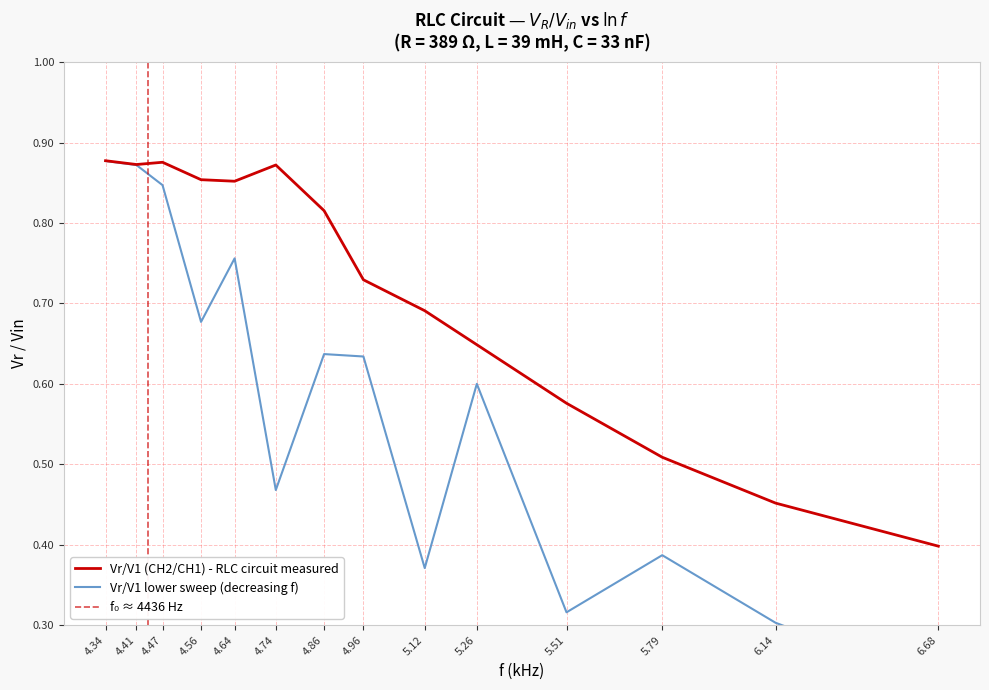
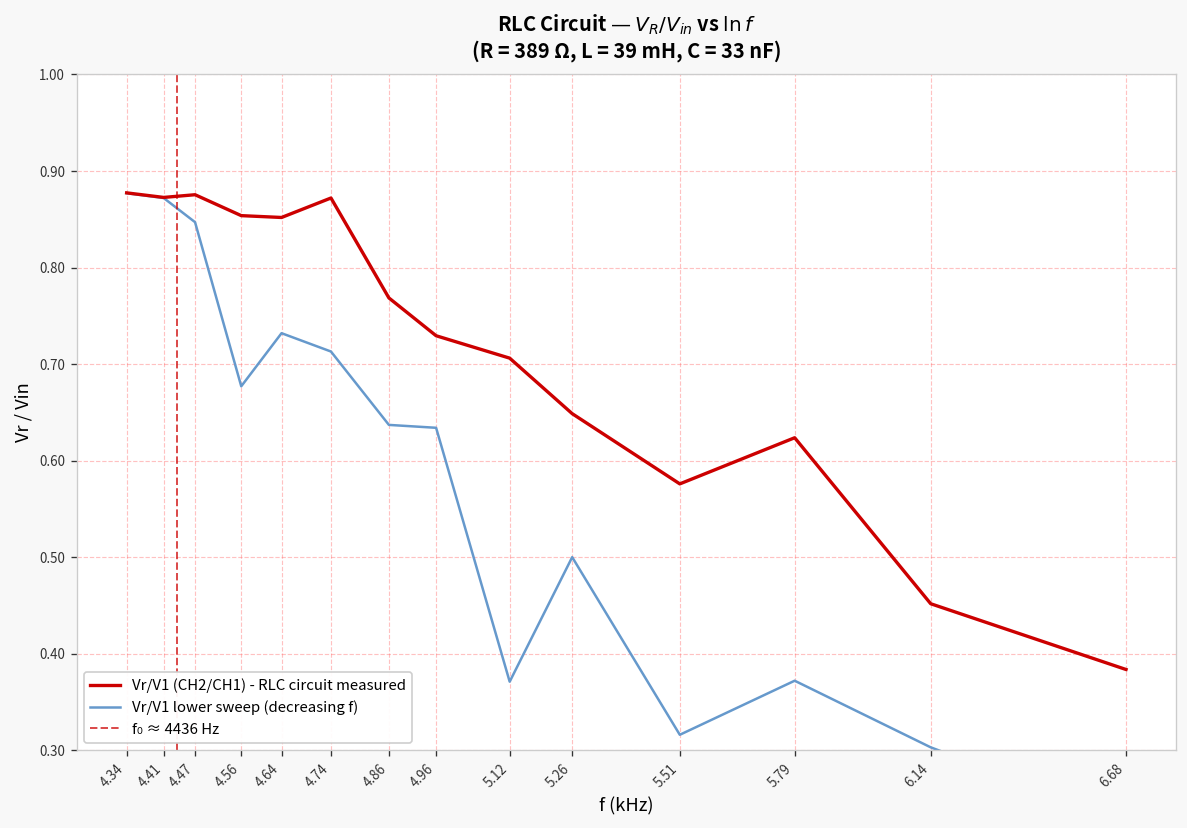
Vr/V1 lower sweep (decreasing f), 4.64: 0.76 -> 0.73
Vr/V1 lower sweep (decreasing f), 4.74: 0.47 -> 0.71
Vr/V1 (CH2/CH1) - RLC circuit measured, 4.86: 0.82 -> 0.77
Vr/V1 (CH2/CH1) - RLC circuit measured, 5.12: 0.69 -> 0.71
Vr/V1 lower sweep (decreasing f), 5.26: 0.6 -> 0.5
Vr/V1 (CH2/CH1) - RLC circuit measured, 5.79: 0.51 -> 0.62
Vr/V1 lower sweep (decreasing f), 5.79: 0.39 -> 0.37
Vr/V1 (CH2/CH1) - RLC circuit measured, 6.68: 0.40 -> 0.38
